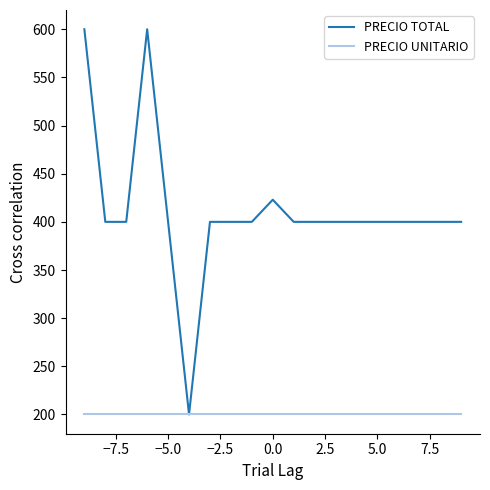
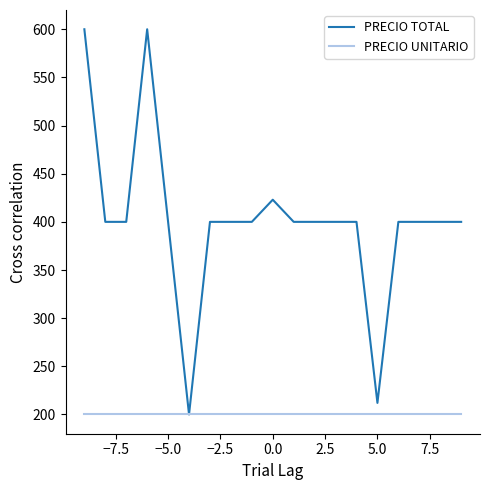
PRECIO TOTAL, 5.0: 400 -> 210
